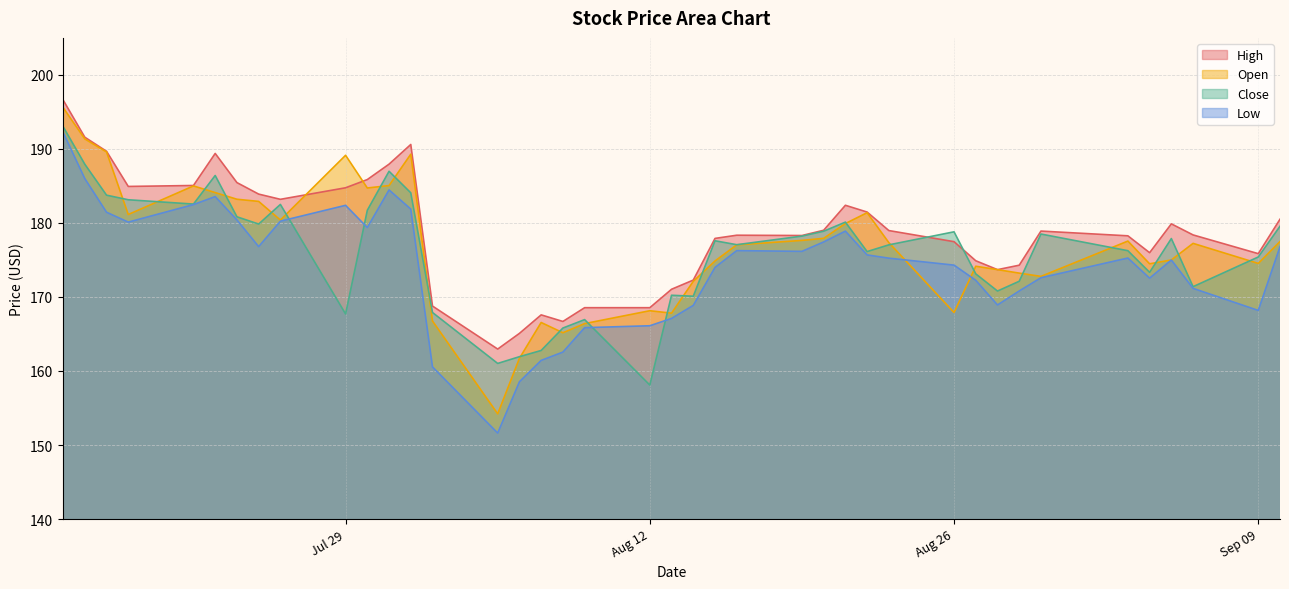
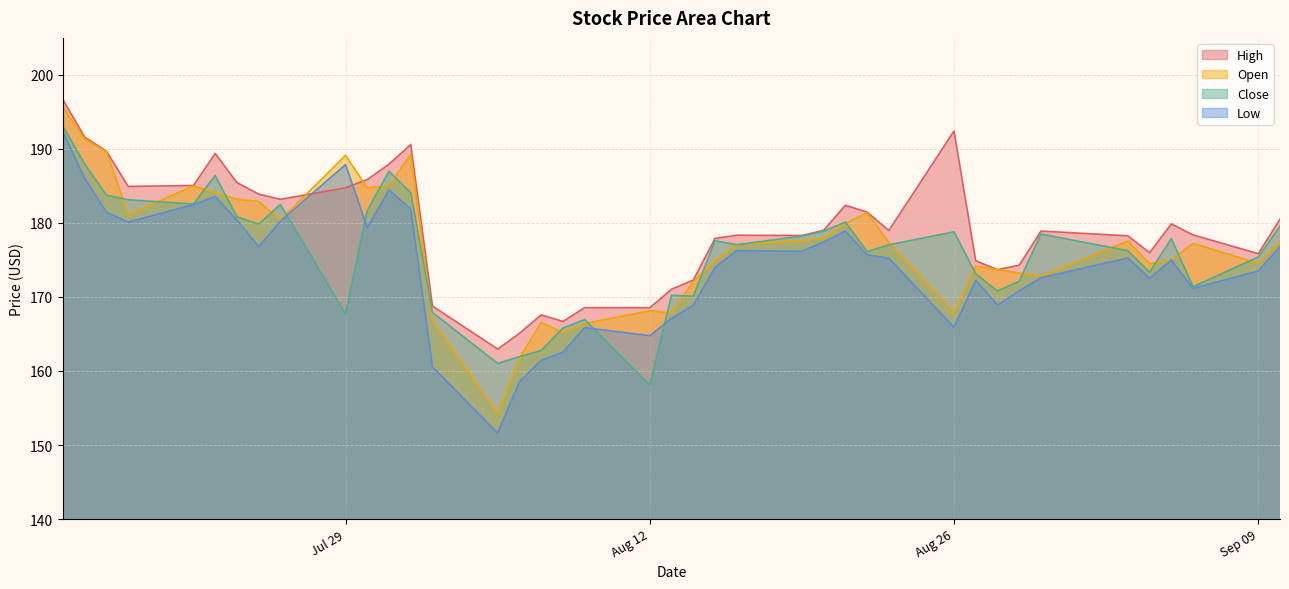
Low, Jul 29: 182 -> 188
Low, Aug 12: 166 -> 165
High, Aug 26: 177 -> 192
Low, Aug 26: 174 -> 166
Low, Sep 09: 168 -> 174
